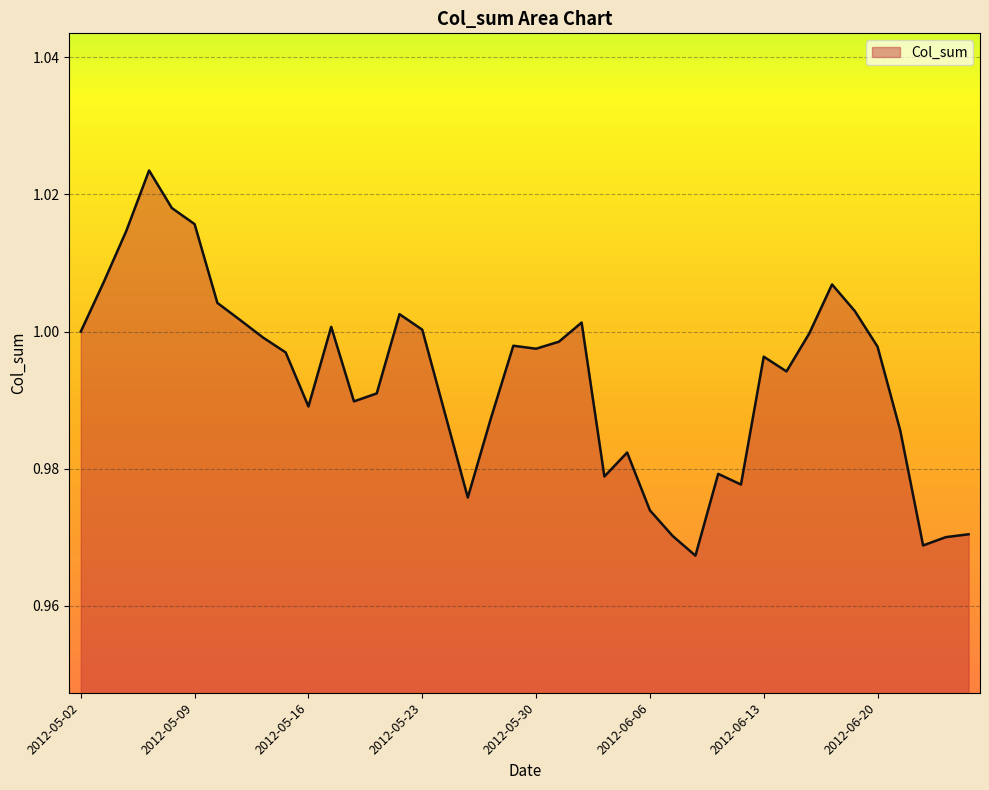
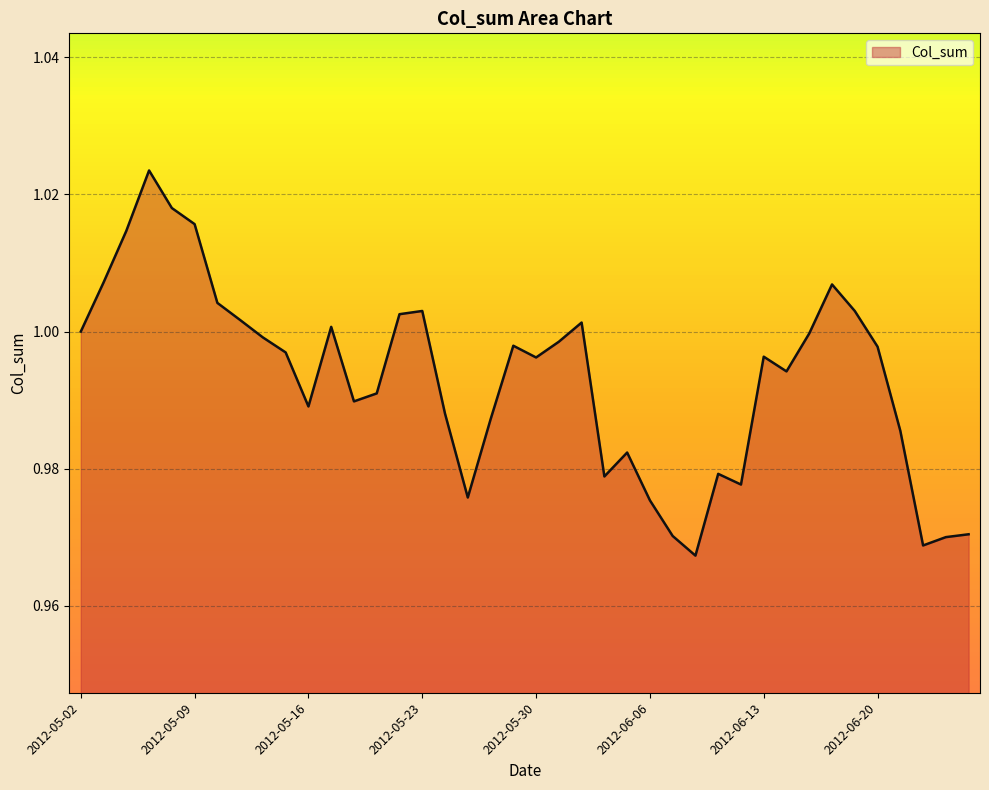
2012-05-23: 1.000 -> 1.003
2012-05-30: 0.998 -> 0.996
2012-06-06: 0.974 -> 0.975
